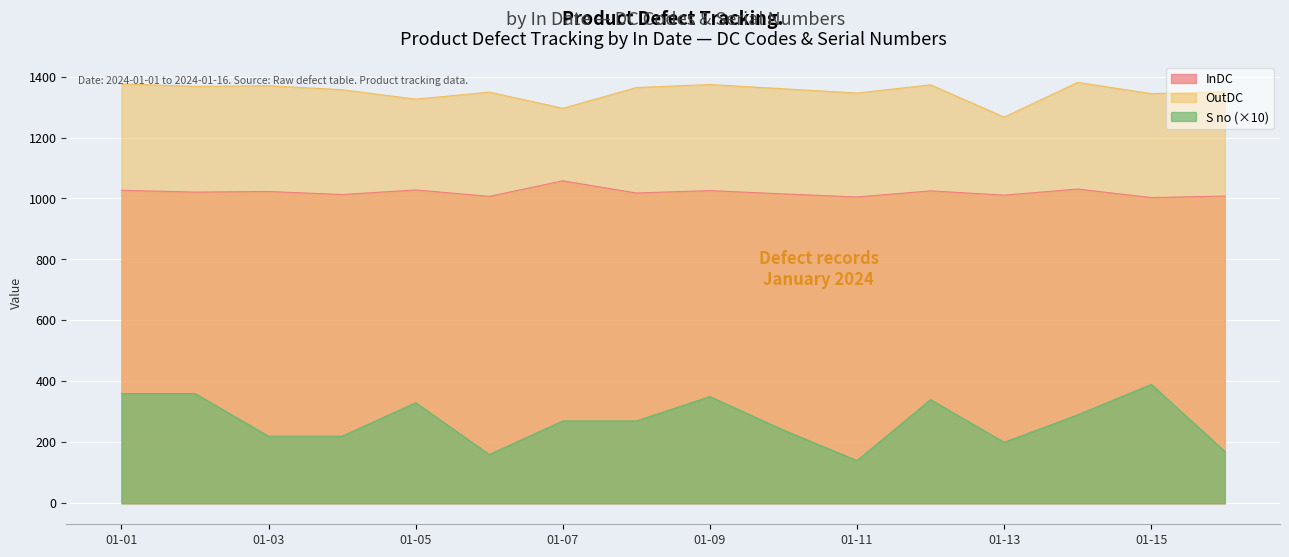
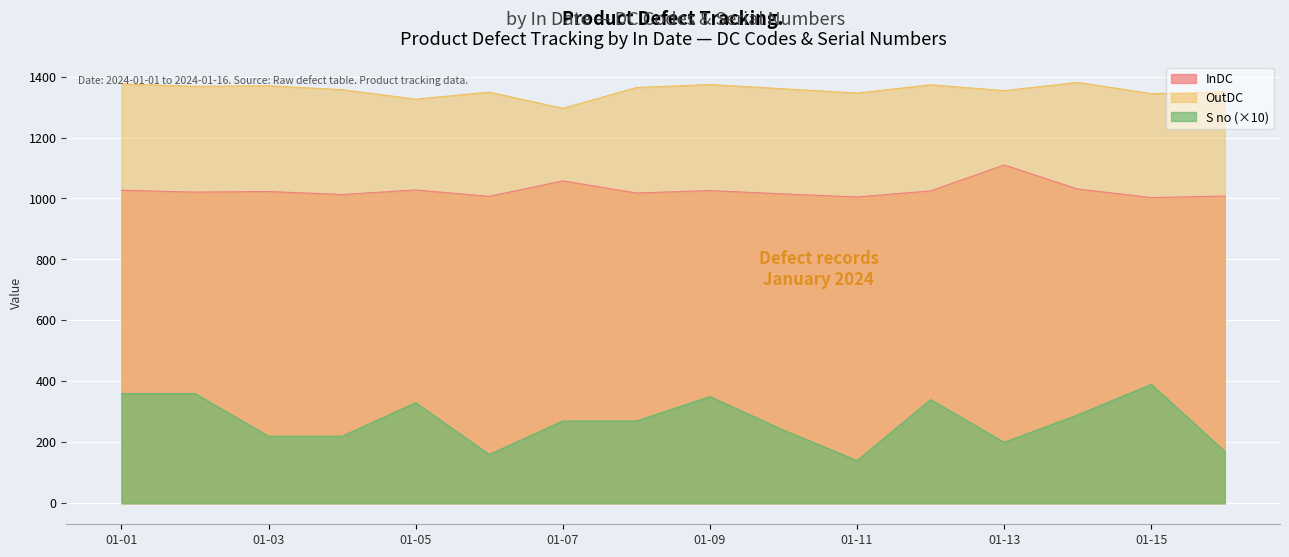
InDC, 01-13: 1010 -> 1110
OutDC, 01-13: 1270 -> 1350
